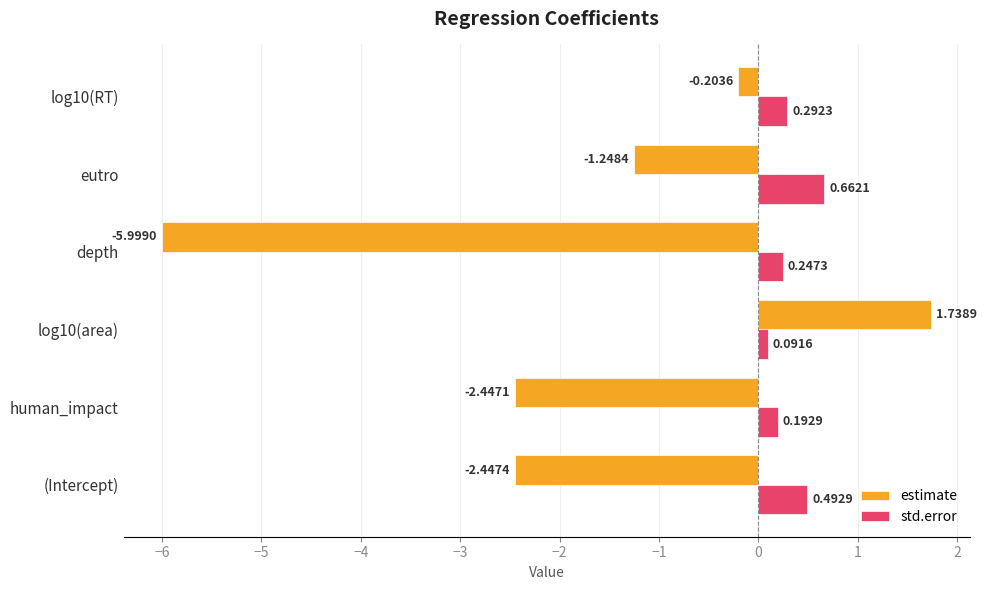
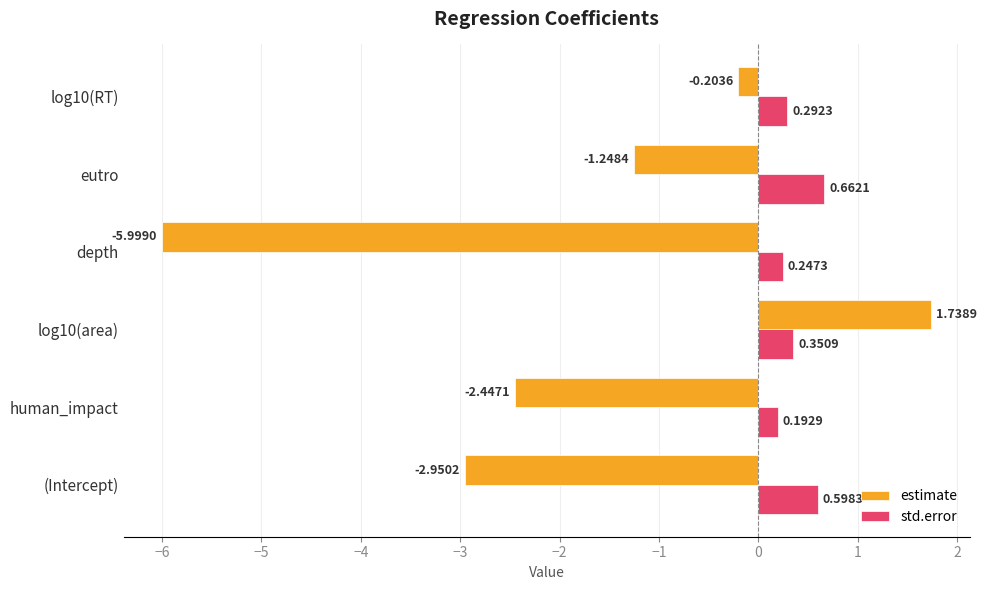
std.error, log10(area): 0.0916 -> 0.3509
estimate, (Intercept): -2.4474 -> -2.9502
std.error, (Intercept): 0.4929 -> 0.5983
